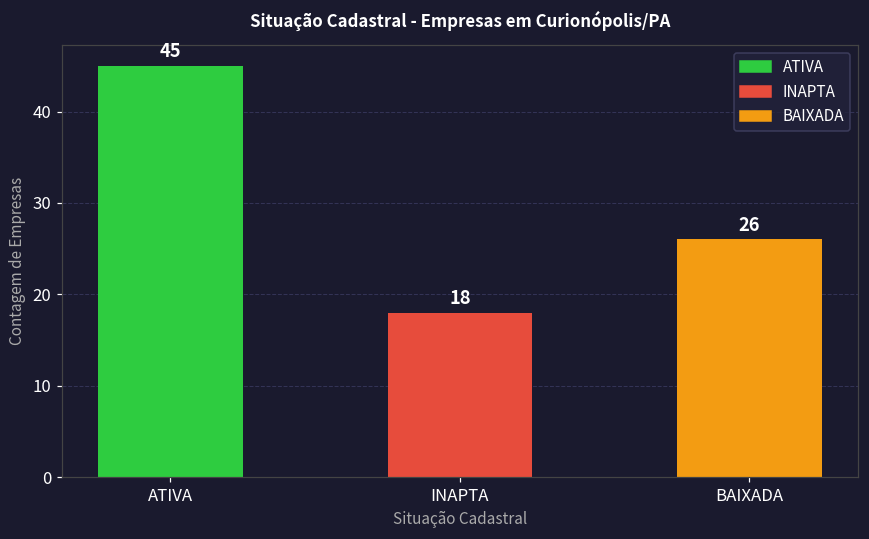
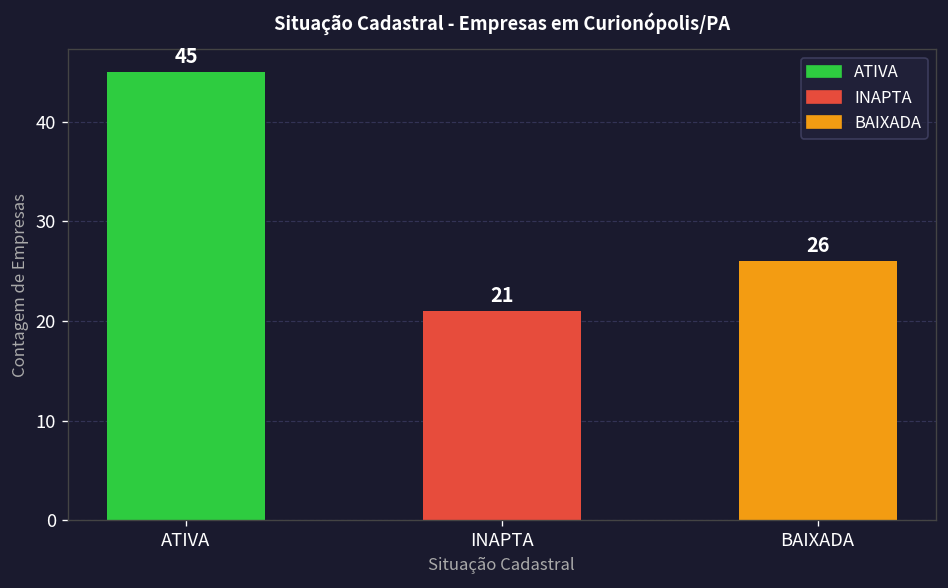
INAPTA: 18 -> 21
